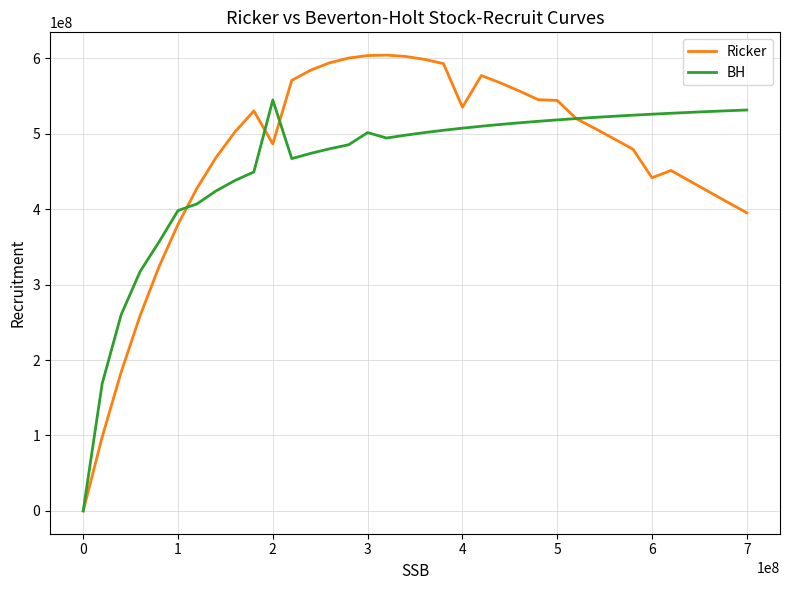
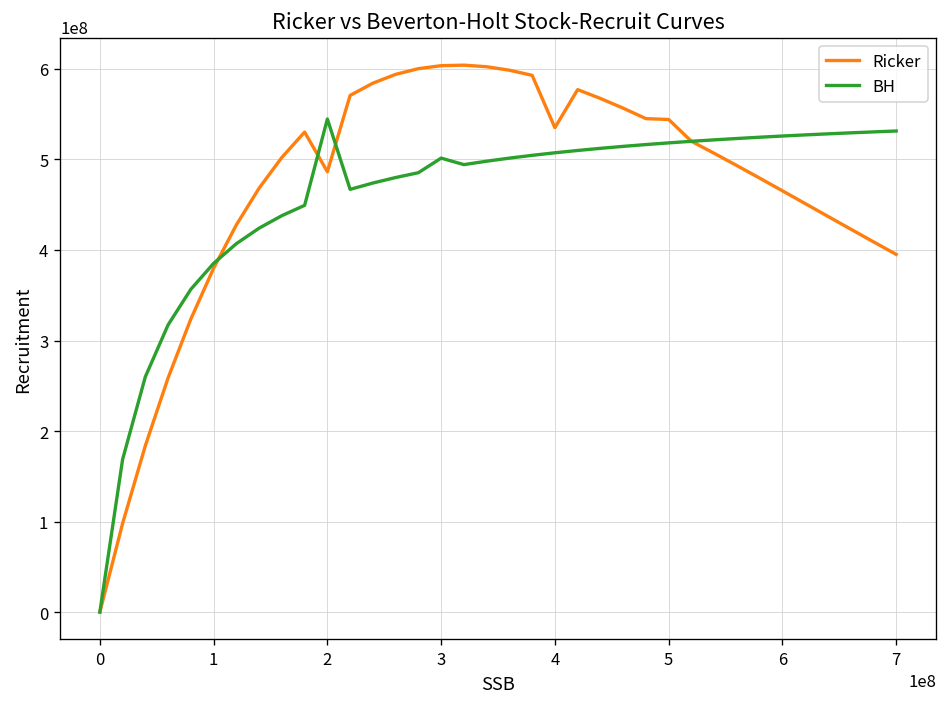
BH, 1: 400000000 -> 390000000
Ricker, 6: 440000000 -> 470000000
